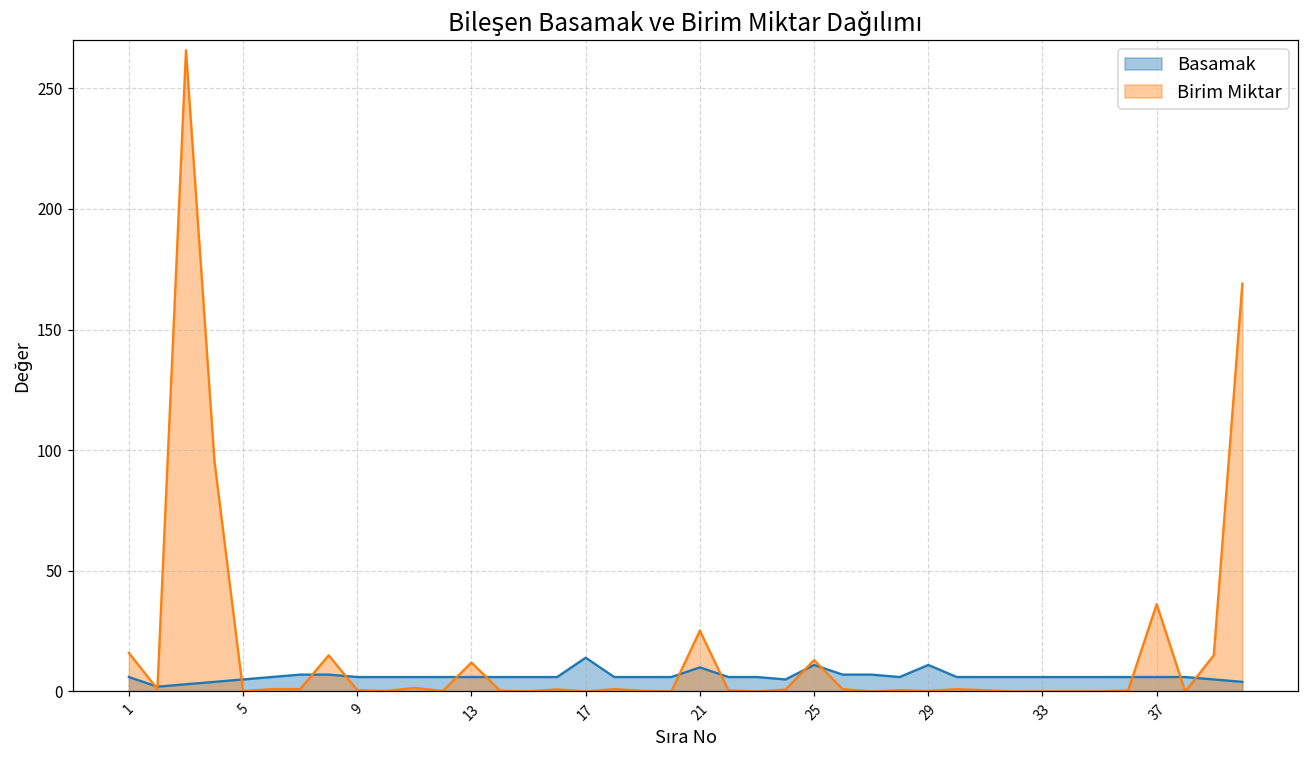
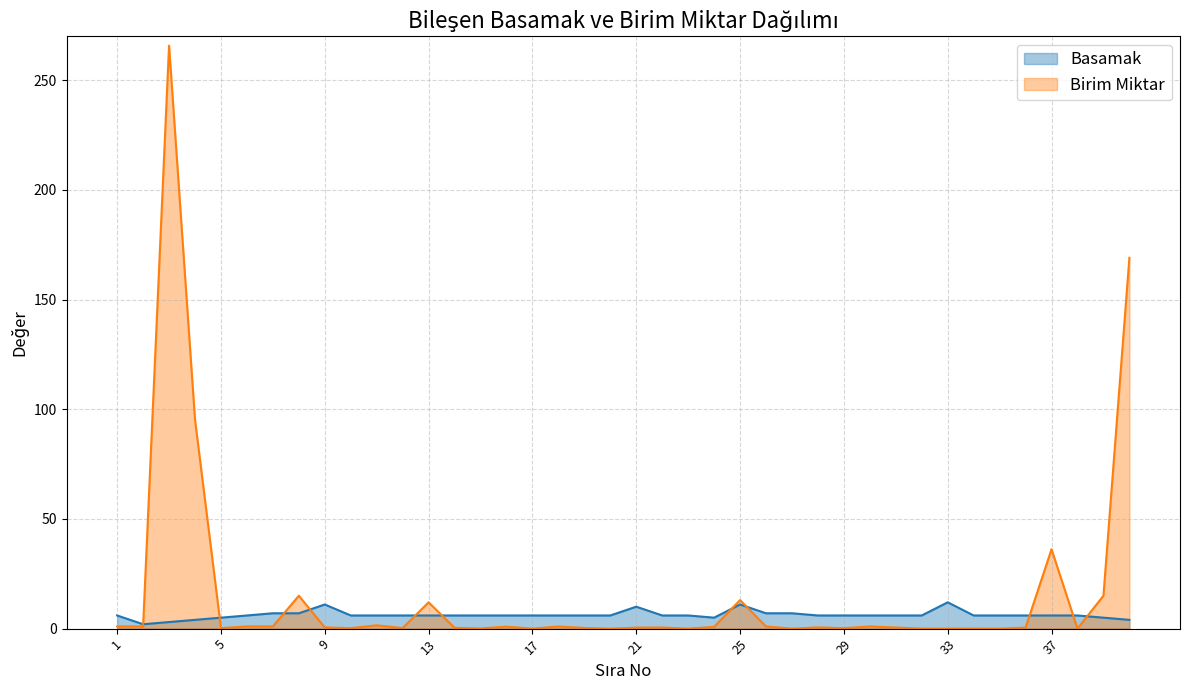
Birim Miktar, 1: 16 -> 1
Basamak, 9: 6 -> 11
Basamak, 17: 14 -> 6
Birim Miktar, 21: 25 -> 0
Basamak, 29: 11 -> 6
Basamak, 33: 6 -> 12
